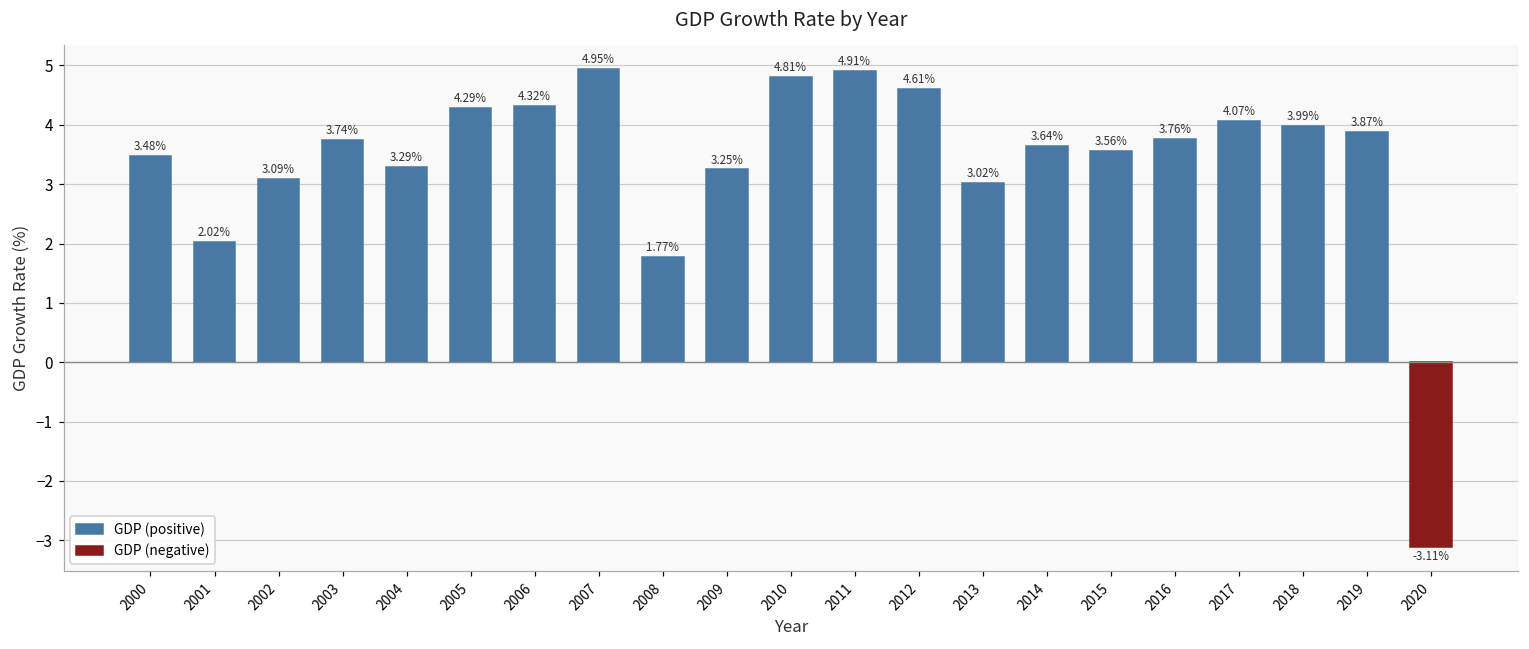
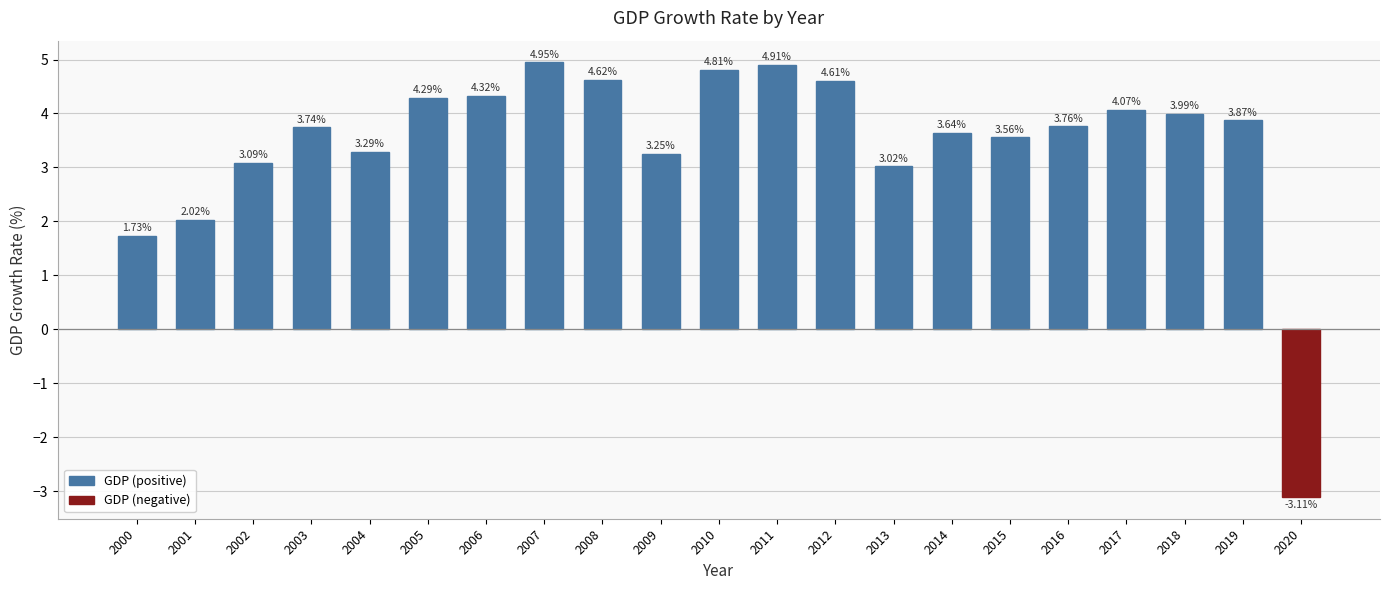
2000: 3.48% -> 1.73%
2008: 1.77% -> 4.62%
